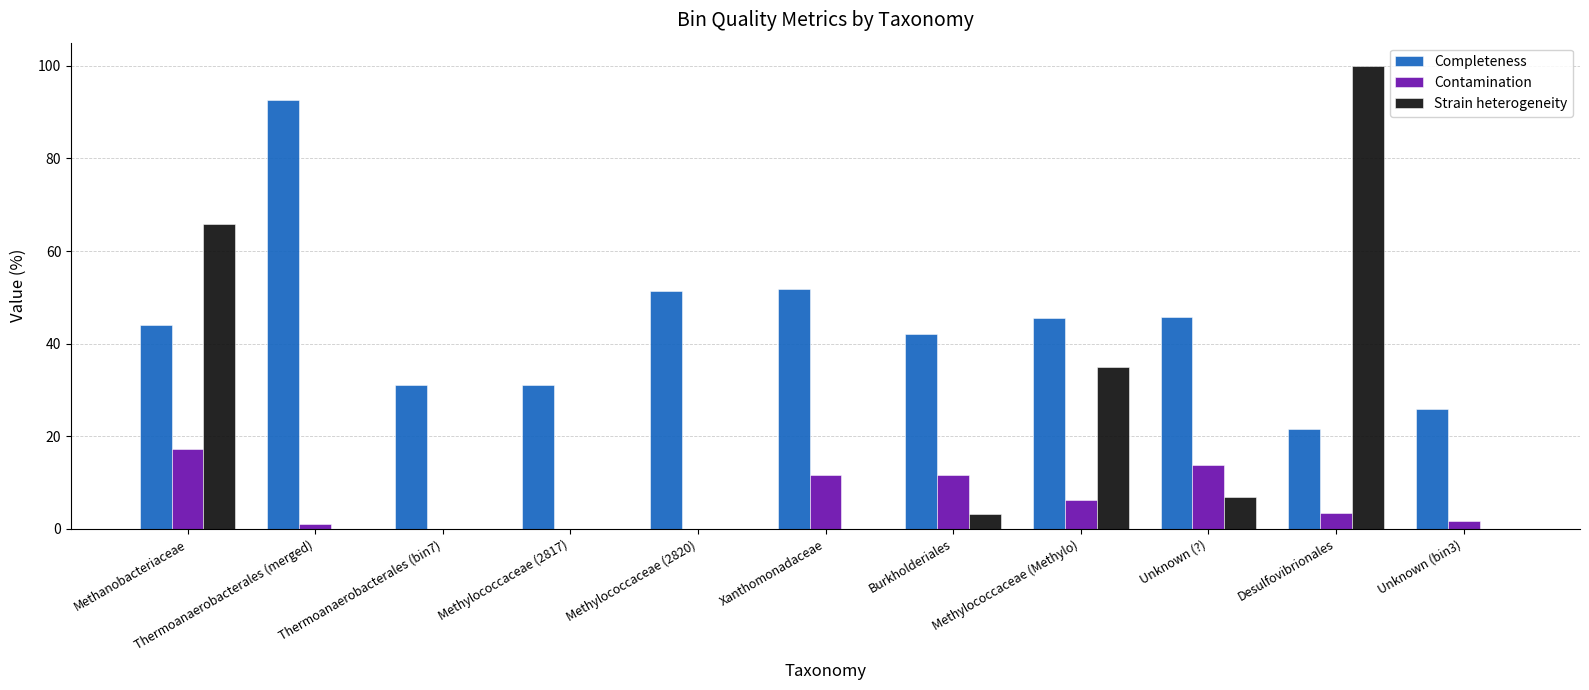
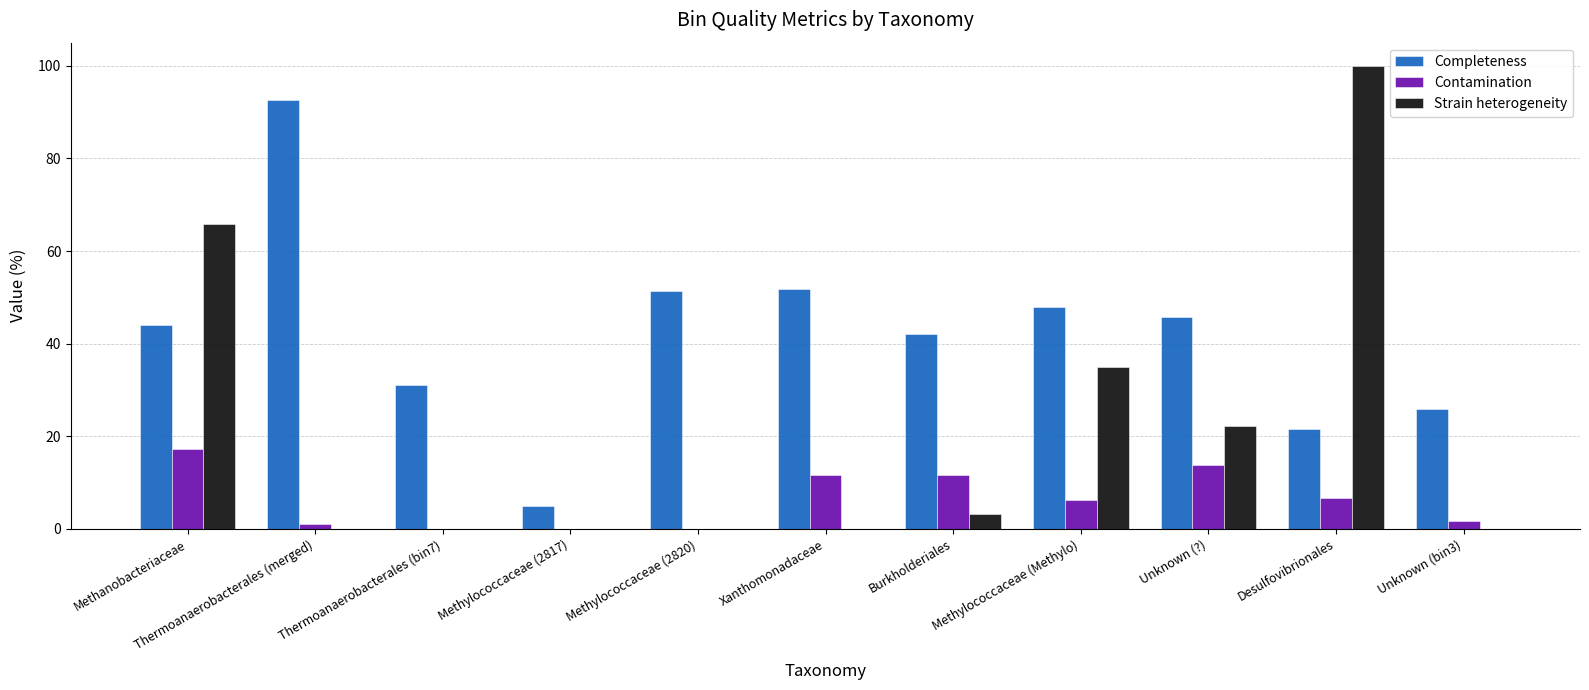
Completeness, Methylococcaceae (2817): 31 -> 5
Completeness, Methylococcaceae (Methylo): 46 -> 48
Strain heterogeneity, Unknown (?): 7 -> 22
Contamination, Desulfovibrionales: 3 -> 7
